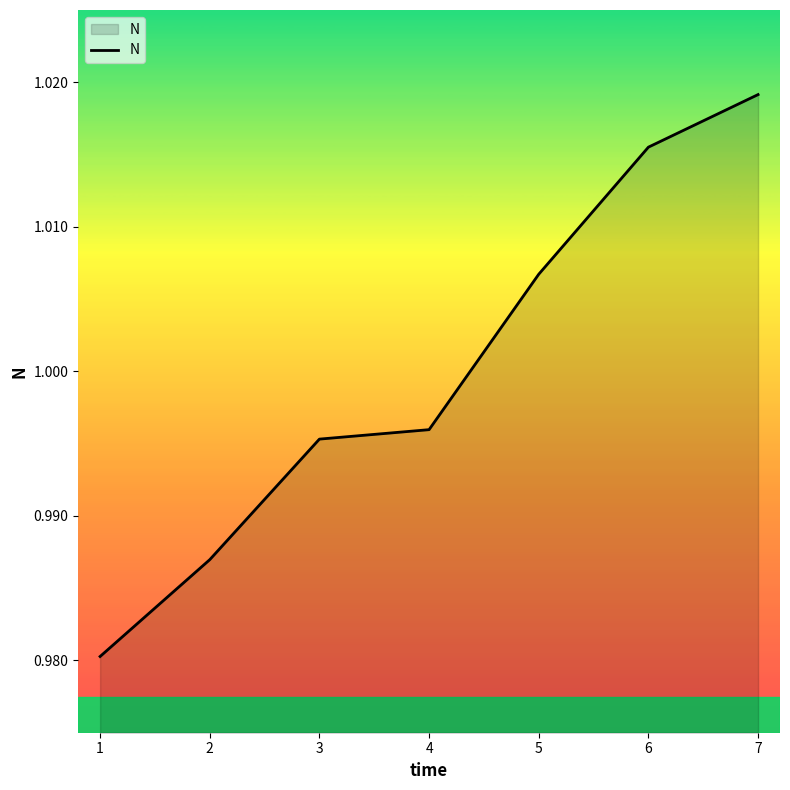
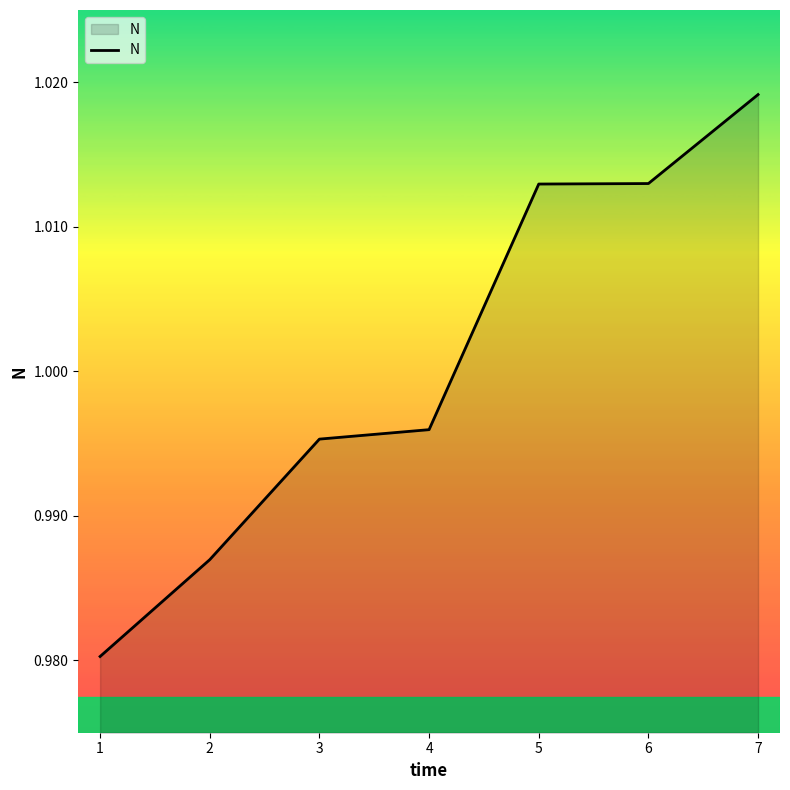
5: 1.0067 -> 1.0130
6: 1.0155 -> 1.0130
